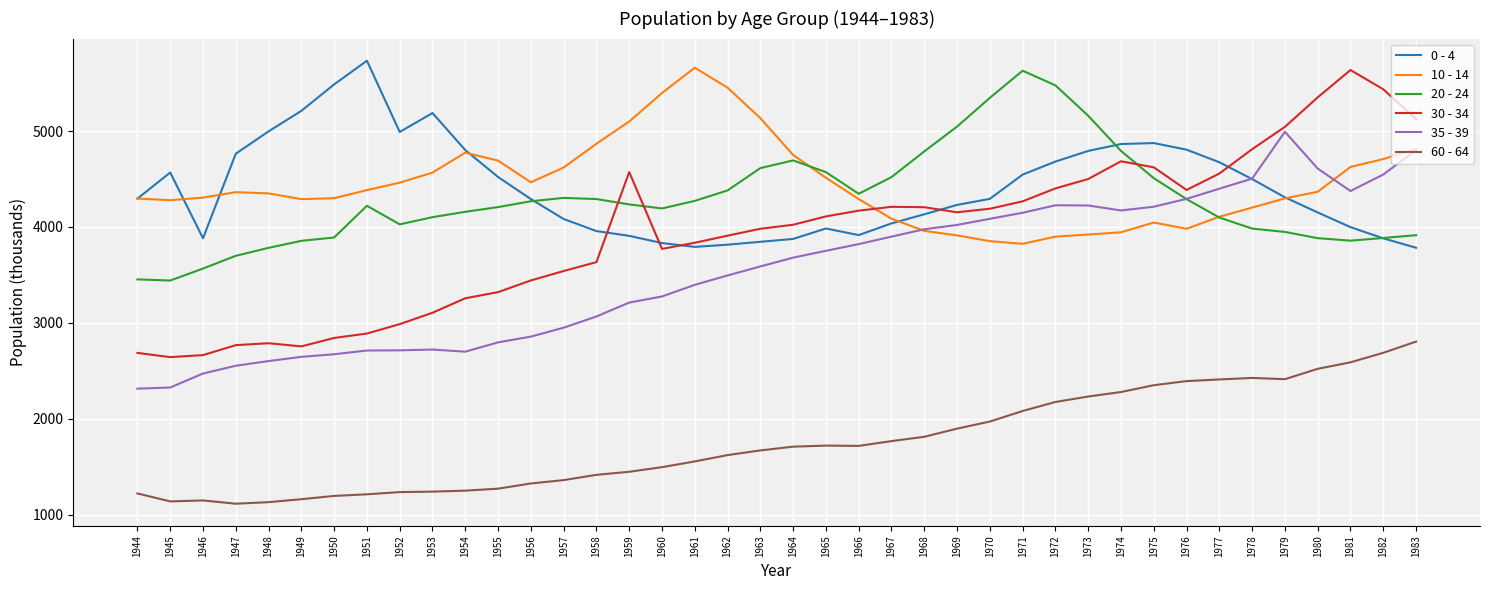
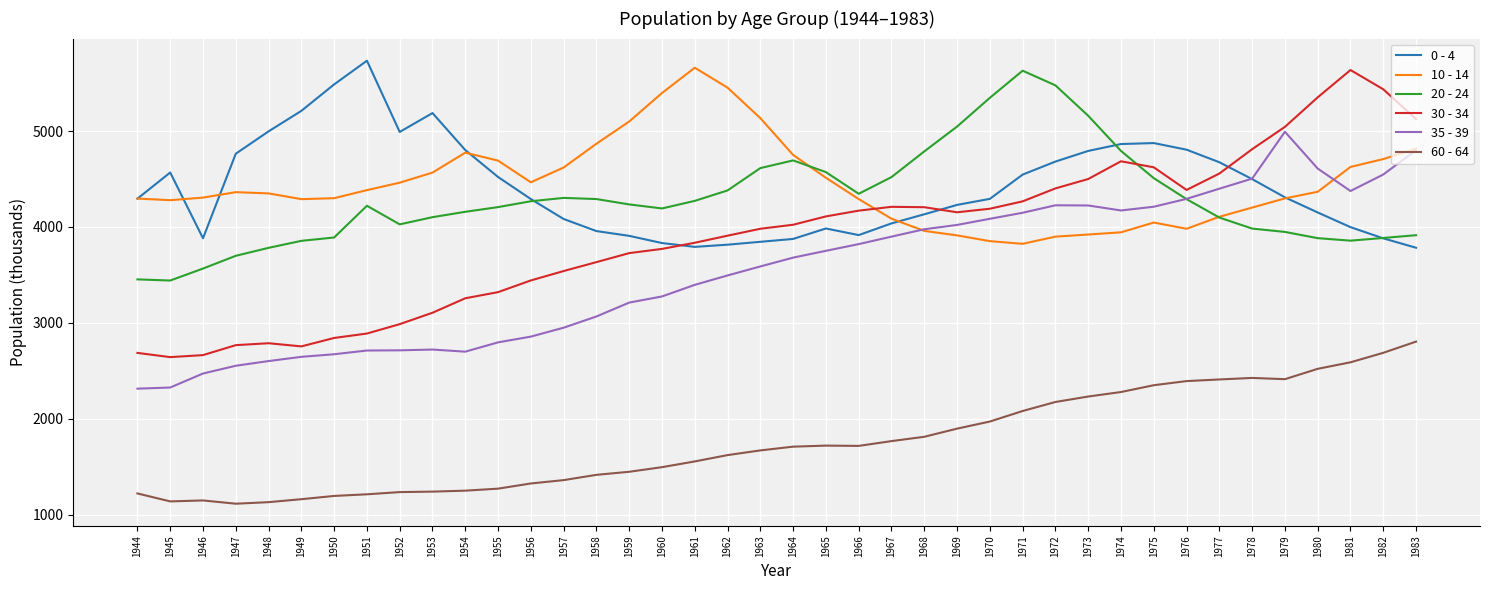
30 - 34, 1959: 4600 -> 3700
